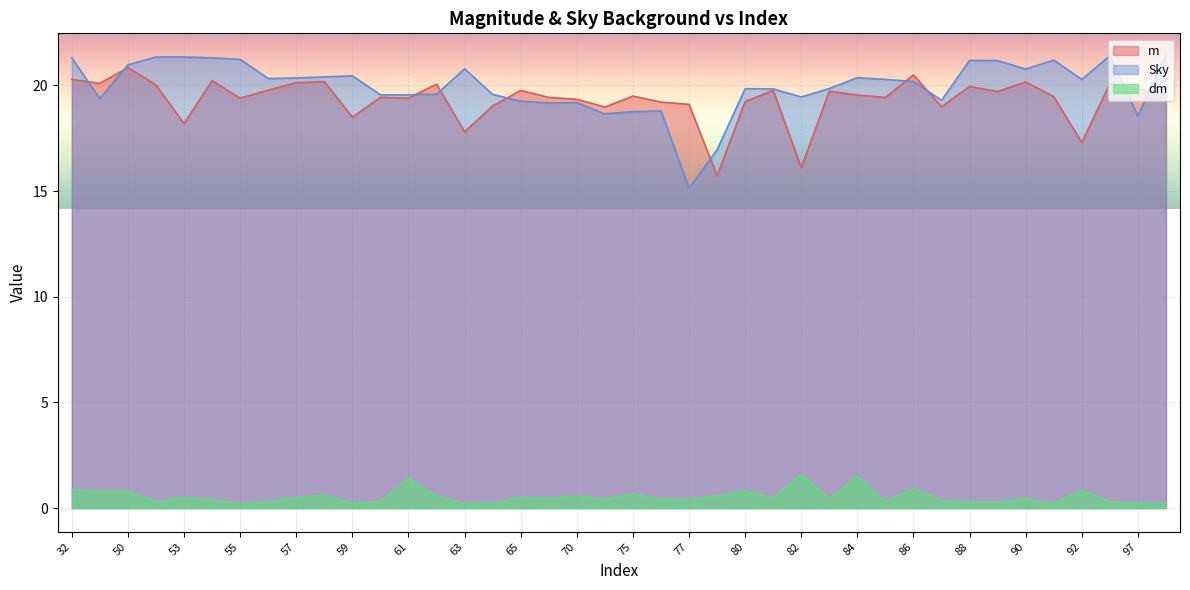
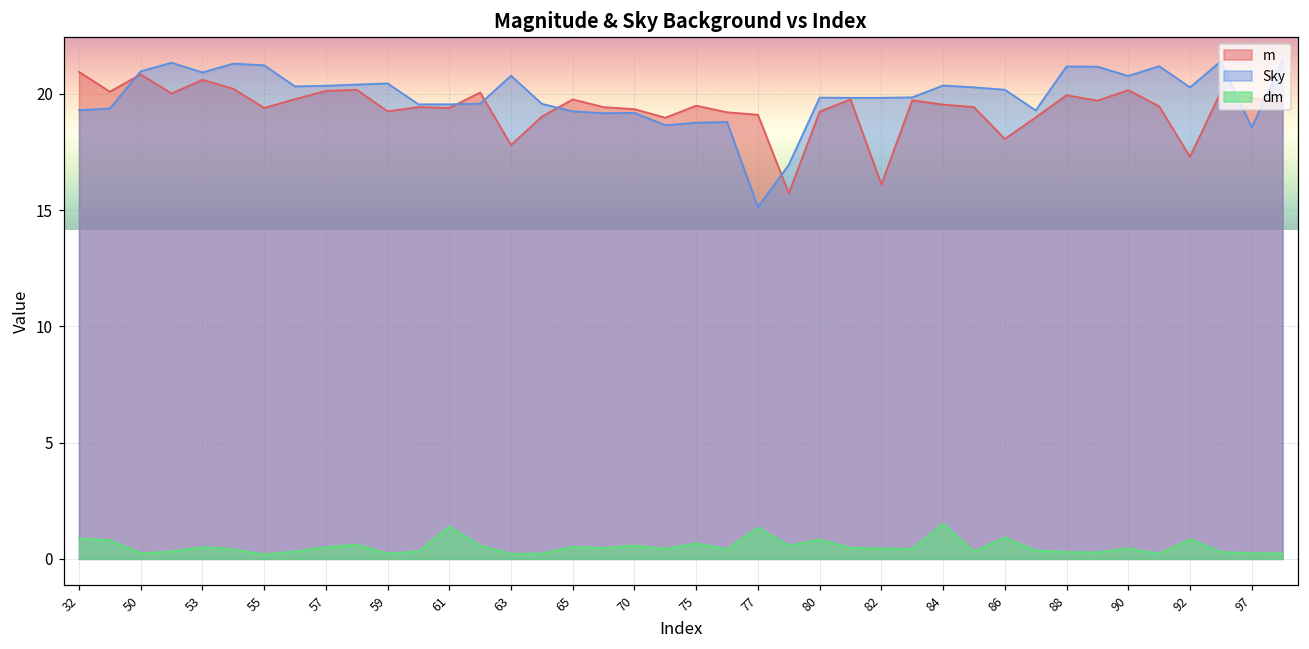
m, 32: 20.3 -> 20.9
Sky, 32: 21.3 -> 19.3
dm, 50: 0.8 -> 0.2
m, 53: 18.2 -> 20.6
Sky, 53: 21.3 -> 20.9
m, 59: 18.5 -> 19.2
dm, 77: 0.4 -> 1.3
Sky, 82: 19.5 -> 19.8
dm, 82: 1.6 -> 0.4
m, 86: 20.5 -> 18.1
